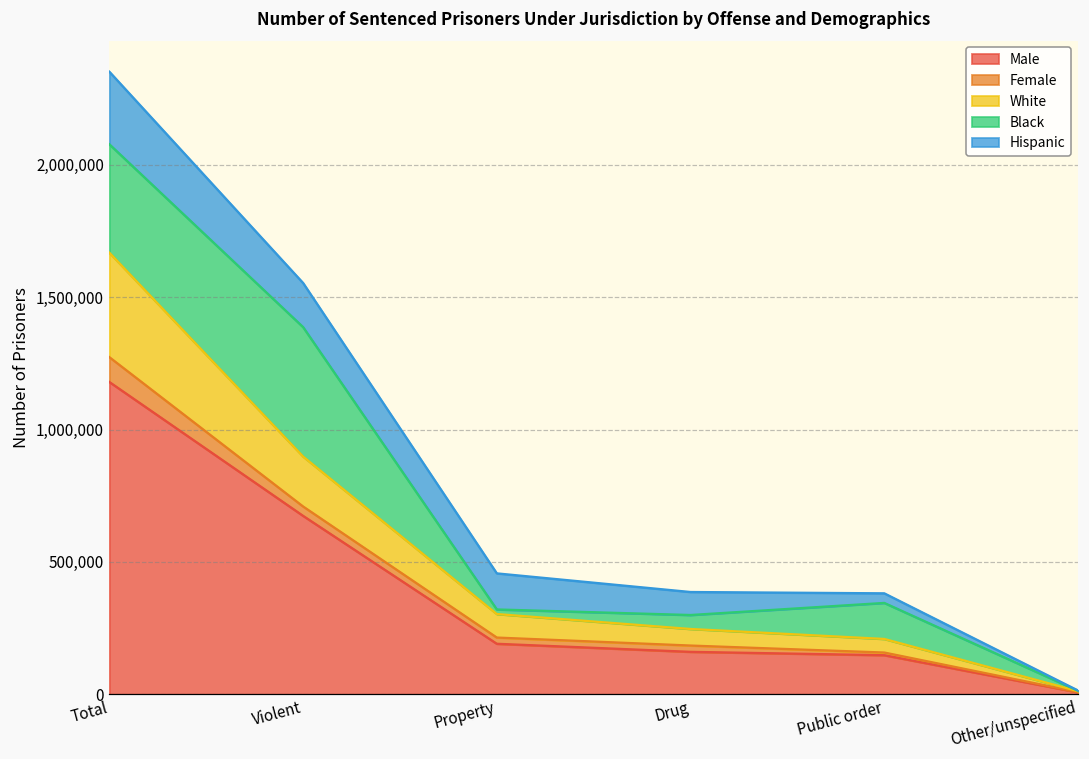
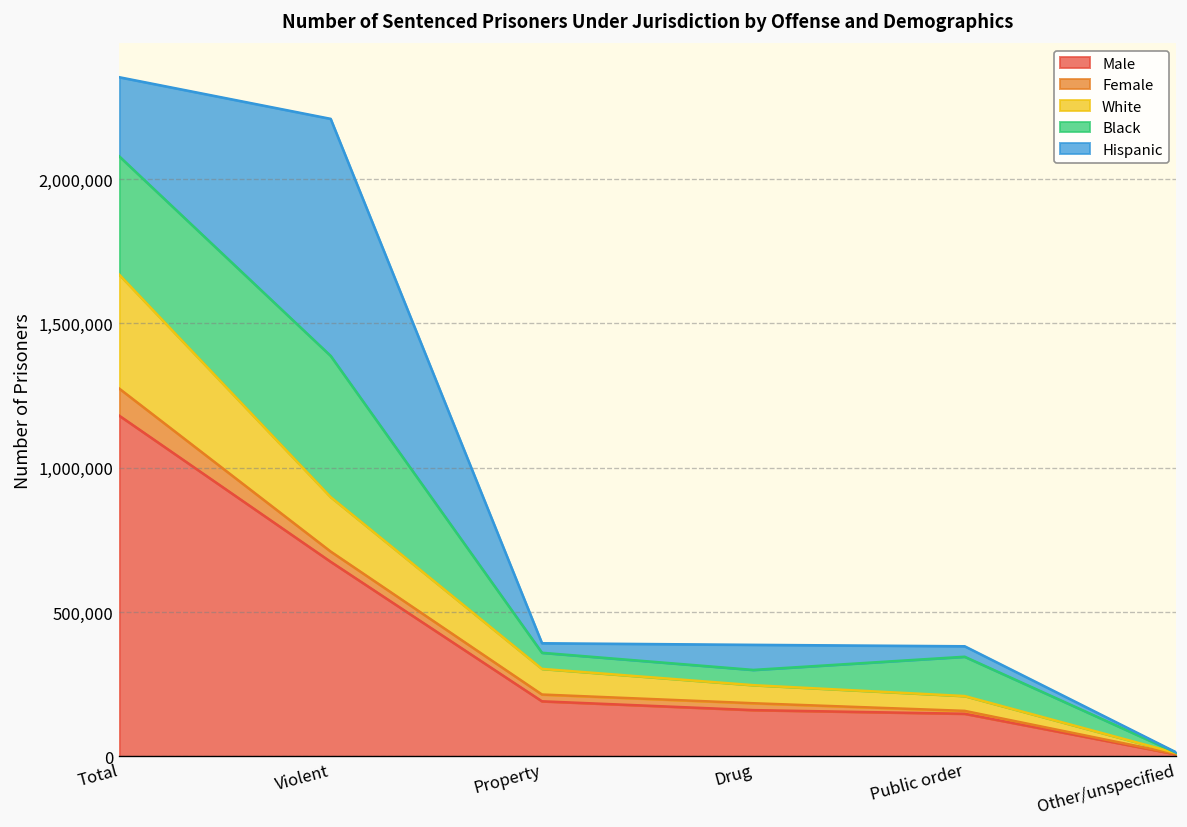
Hispanic, Violent: 170,000 -> 820,000
Black, Property: 20,000 -> 60,000
Hispanic, Property: 140,000 -> 30,000
